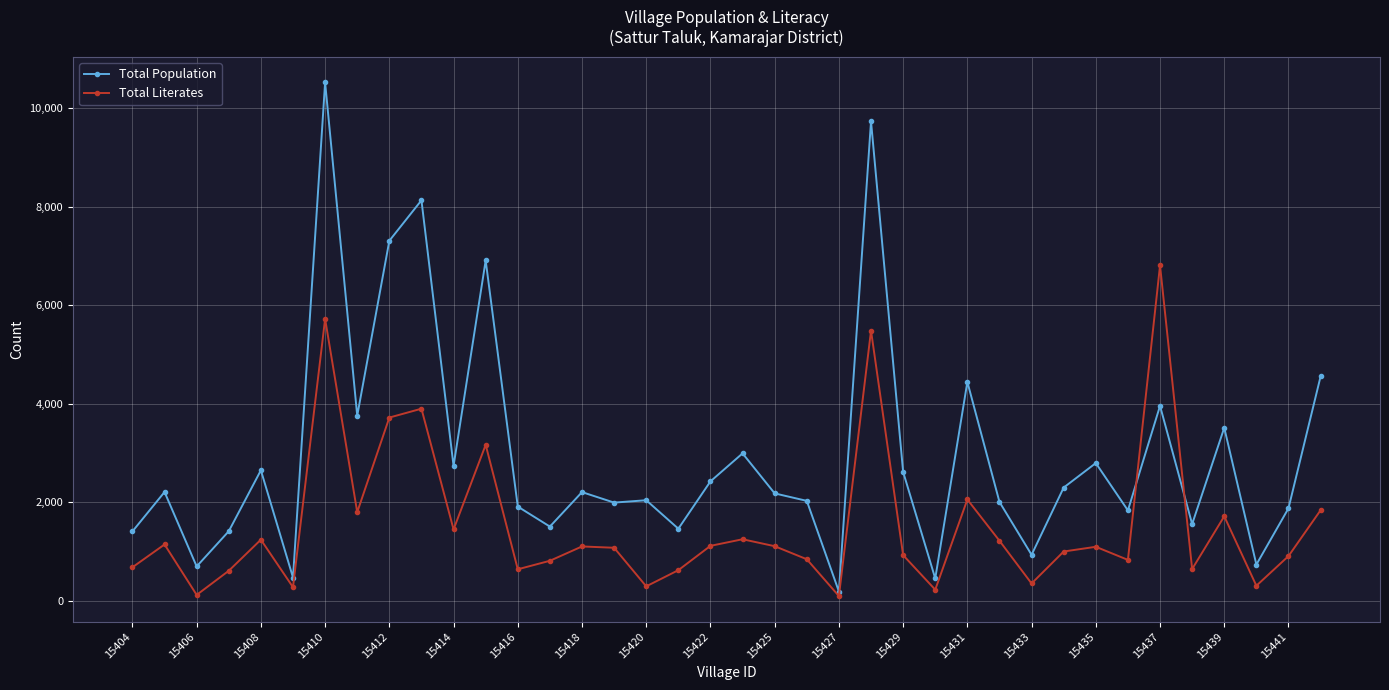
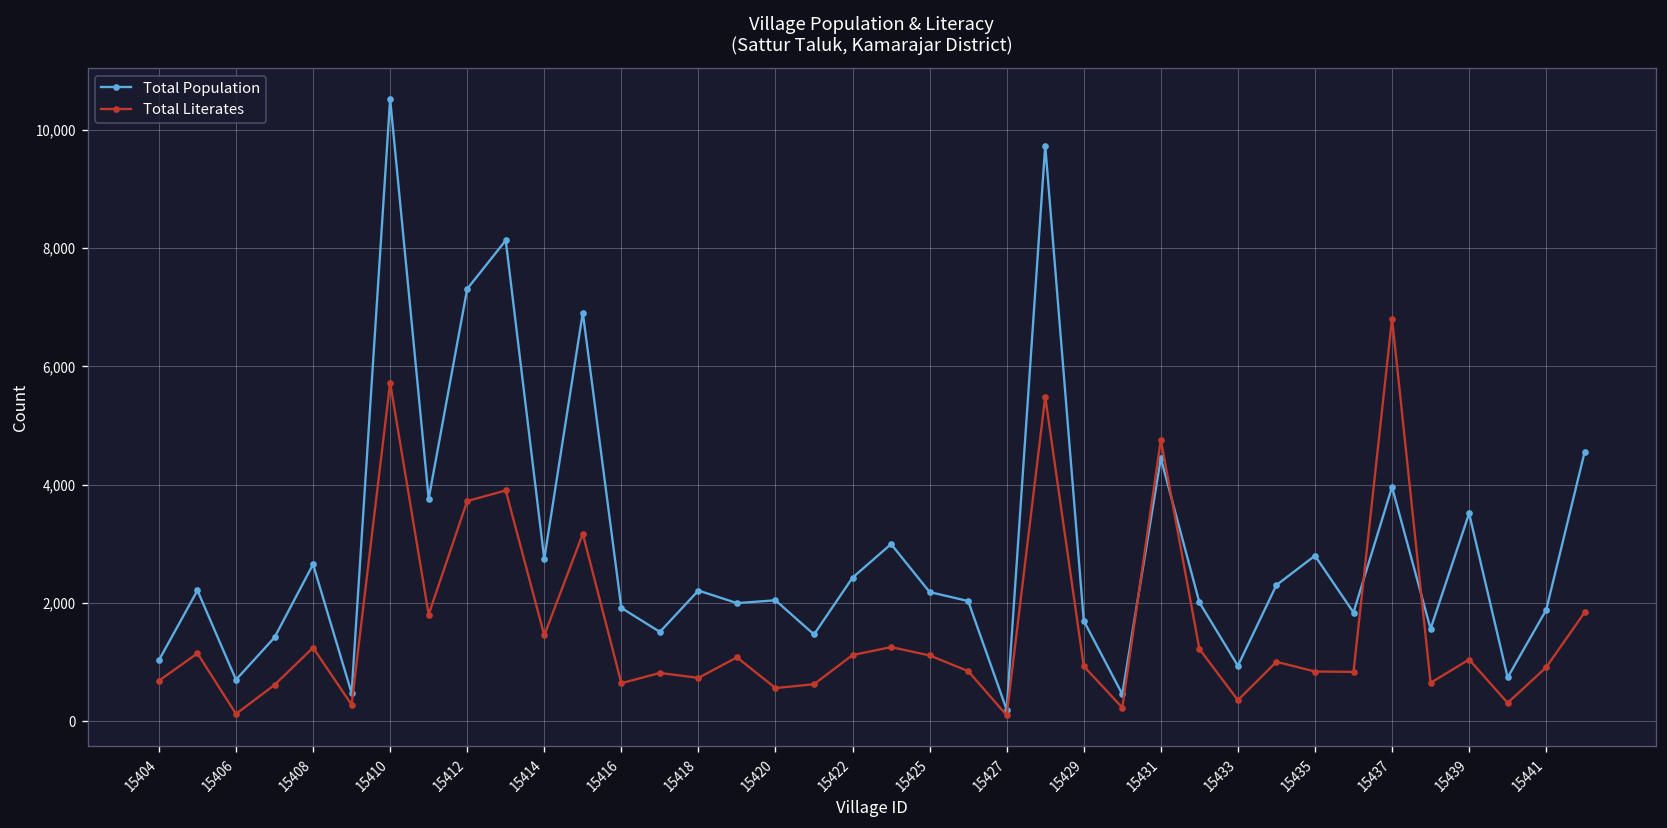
Total Population, 15404: 1,400 -> 1,000
Total Literates, 15418: 1,100 -> 700
Total Literates, 15420: 300 -> 600
Total Population, 15429: 2,600 -> 1,700
Total Literates, 15431: 2,100 -> 4,800
Total Literates, 15435: 1,100 -> 800
Total Literates, 15439: 1,700 -> 1,000
